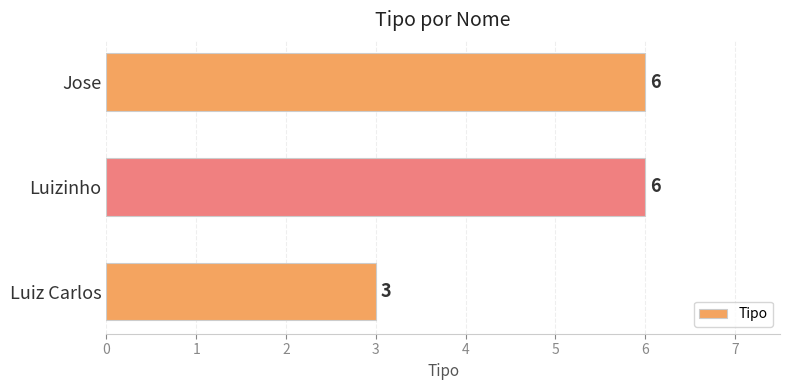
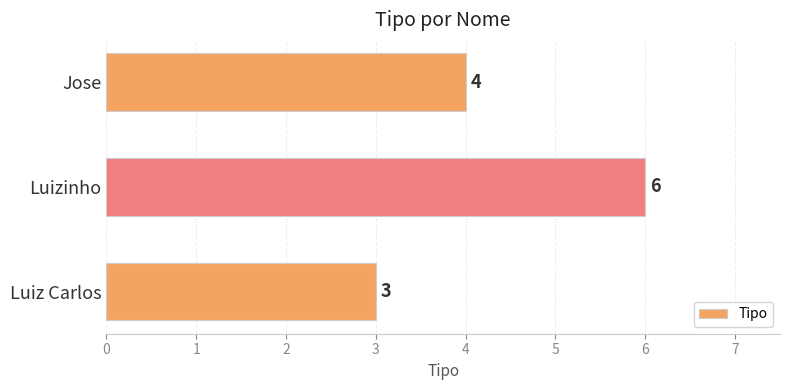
Jose: 6 -> 4
